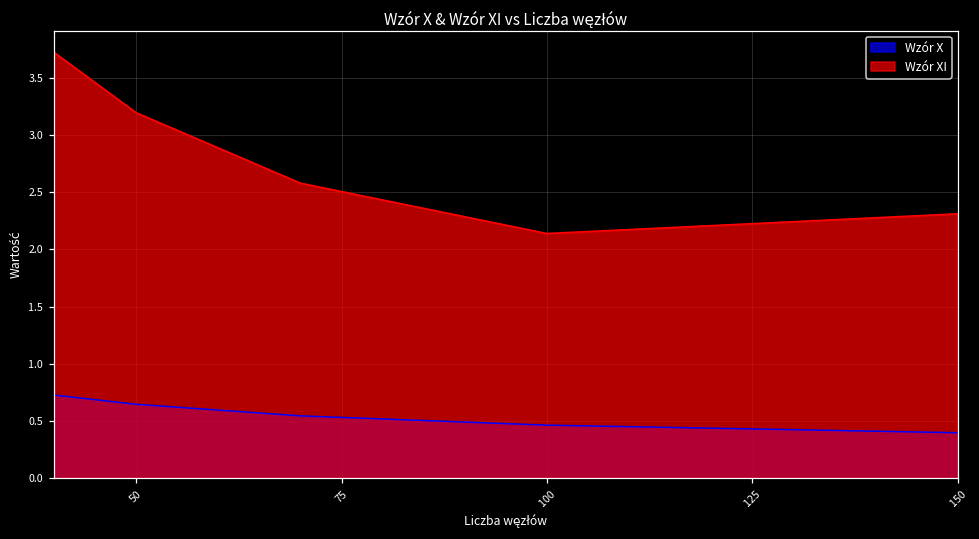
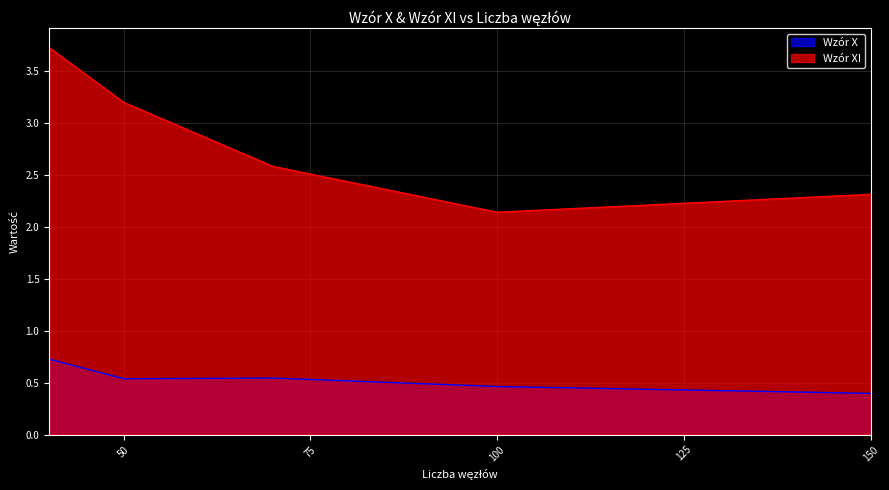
Wzór X, 50: 0.65 -> 0.54
